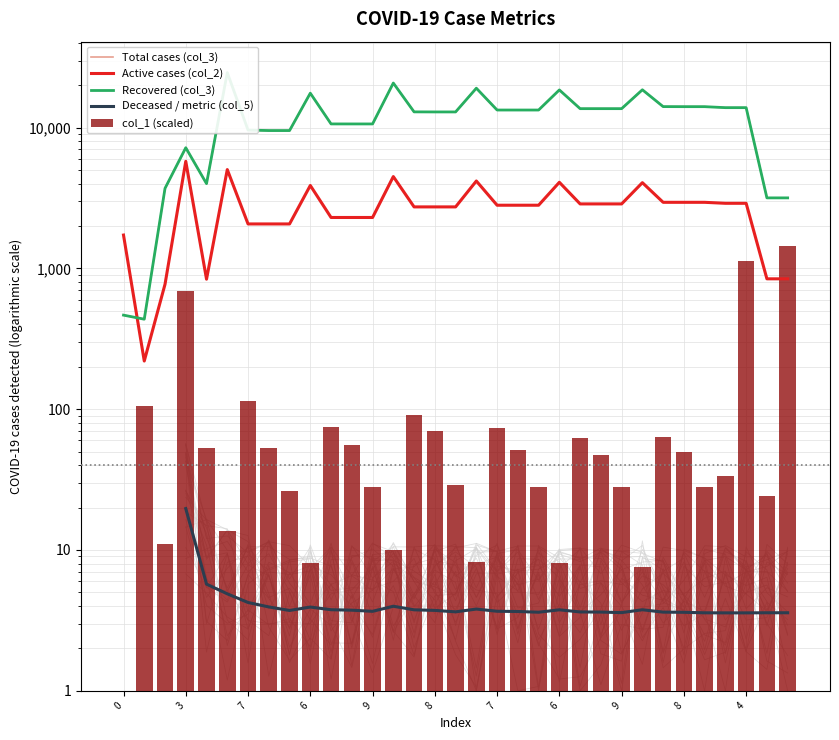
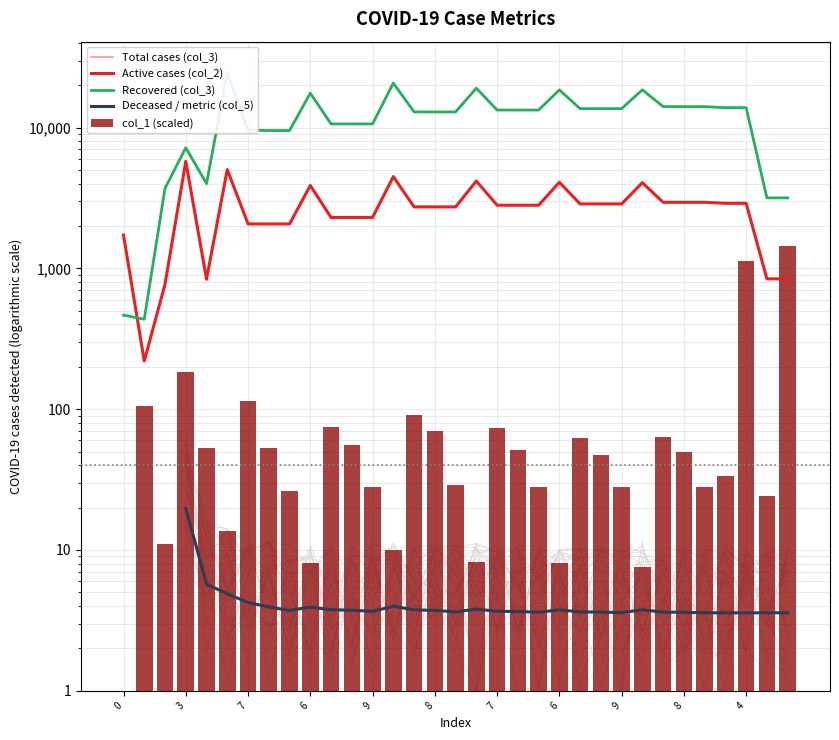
col_1 (scaled), 3: 700 -> 180
